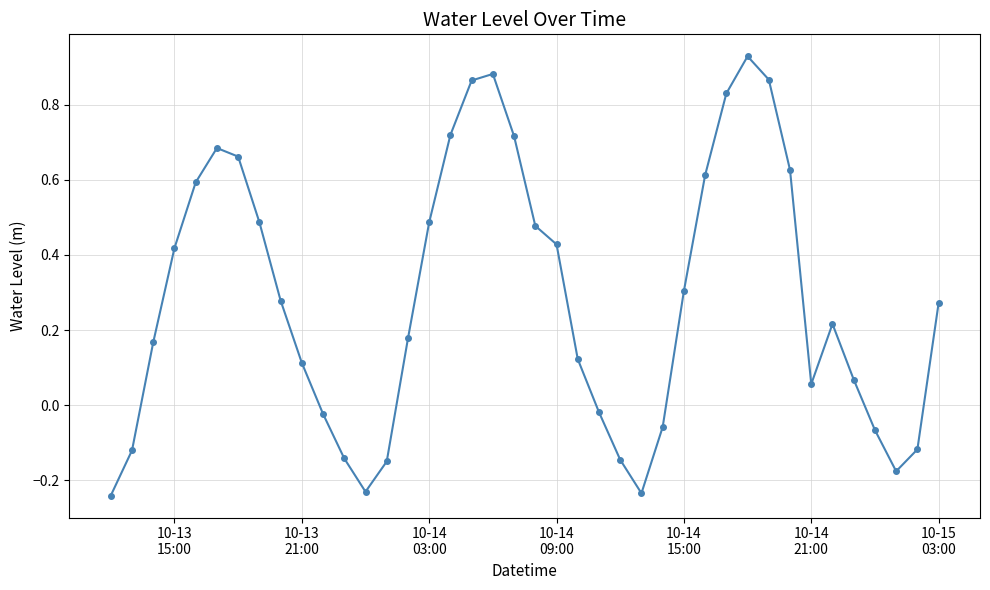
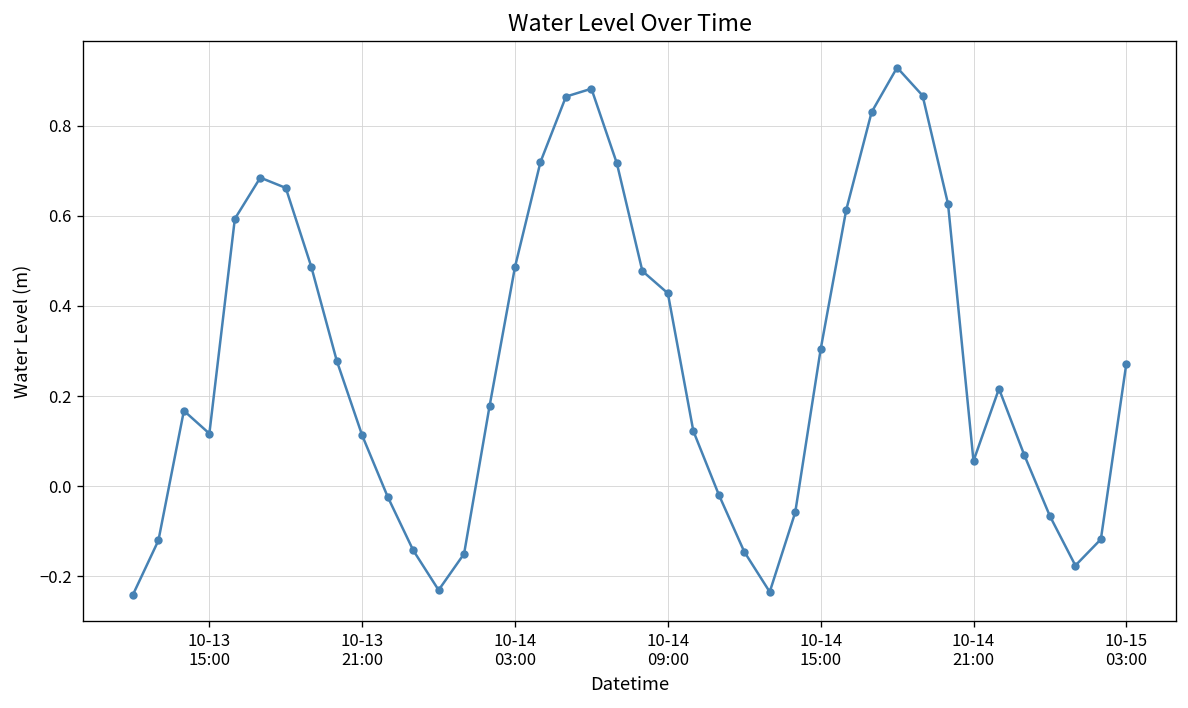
10-13 15:00: 0.42 -> 0.12
